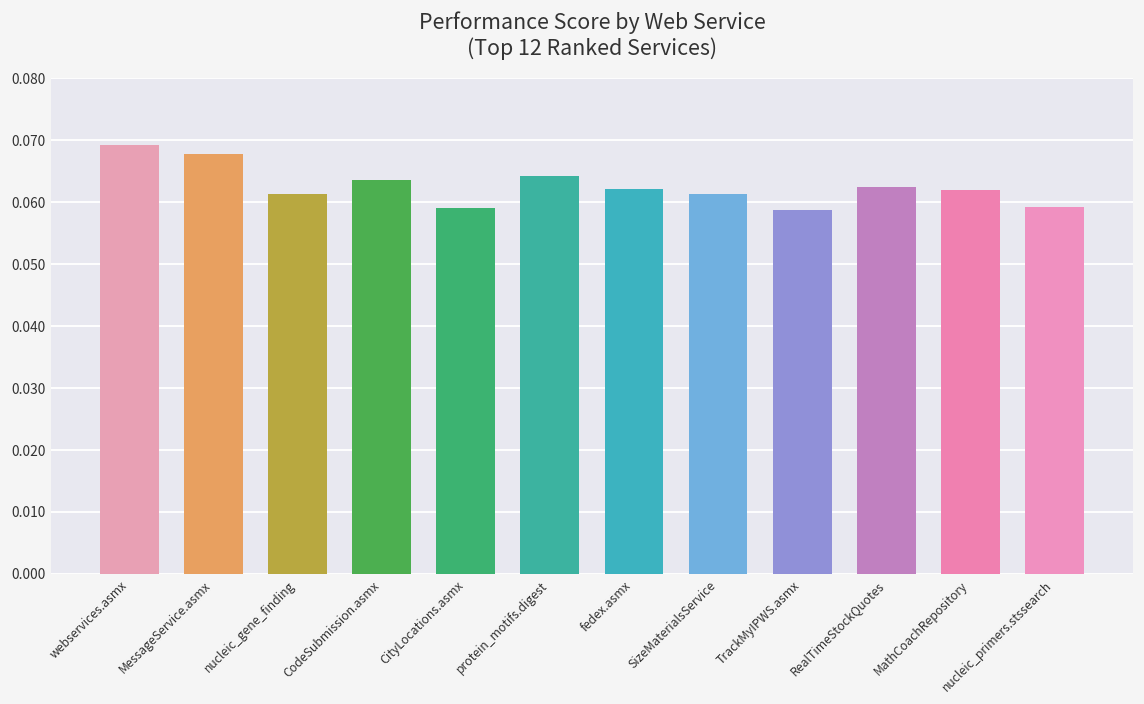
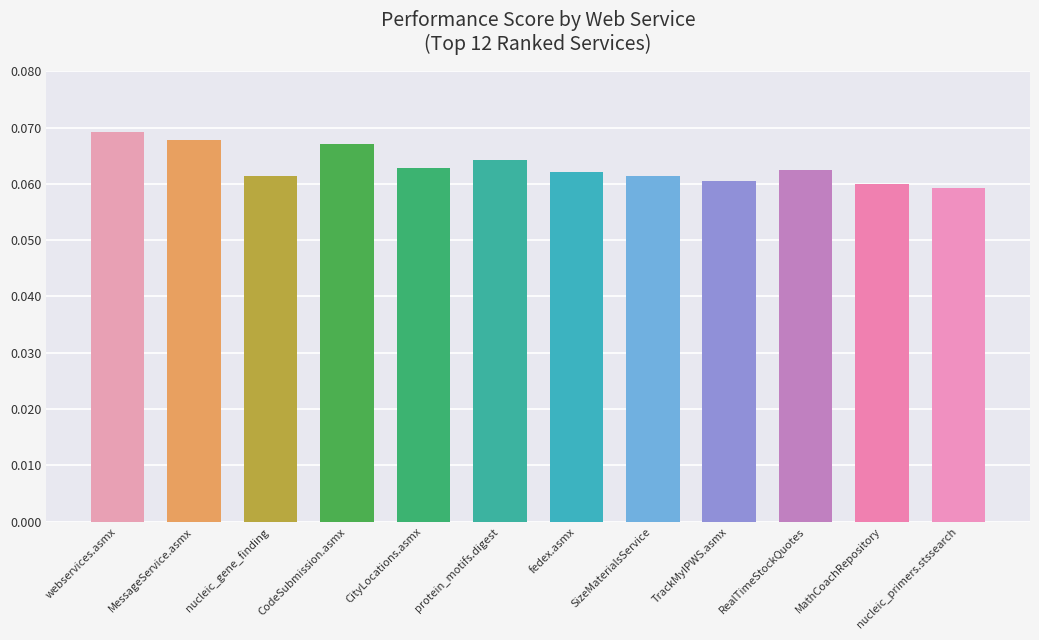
CodeSubmission.asmx: 0.064 -> 0.067
CityLocations.asmx: 0.059 -> 0.063
TrackMyIPWS.asmx: 0.059 -> 0.060
MathCoachRepository: 0.062 -> 0.060
